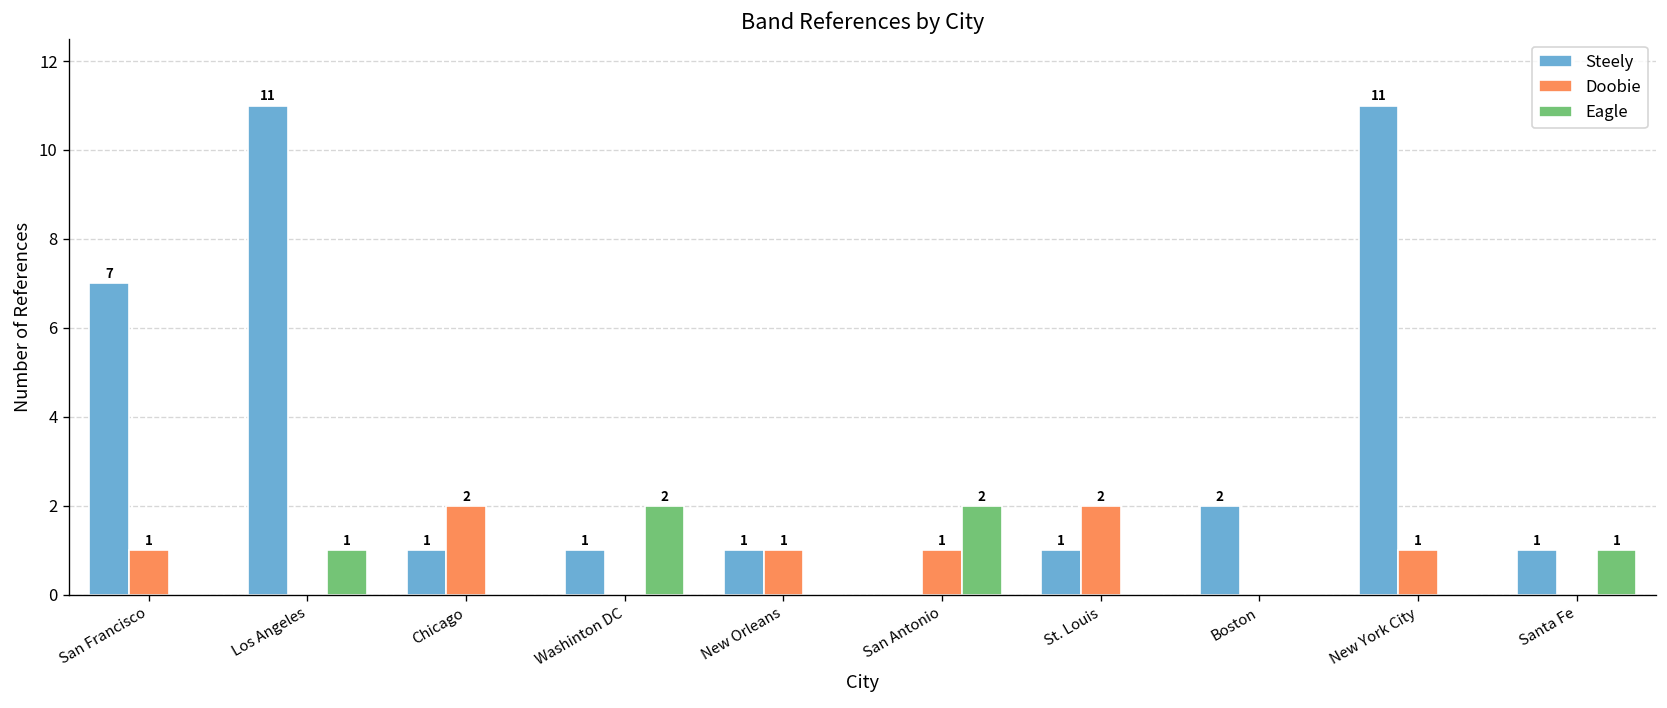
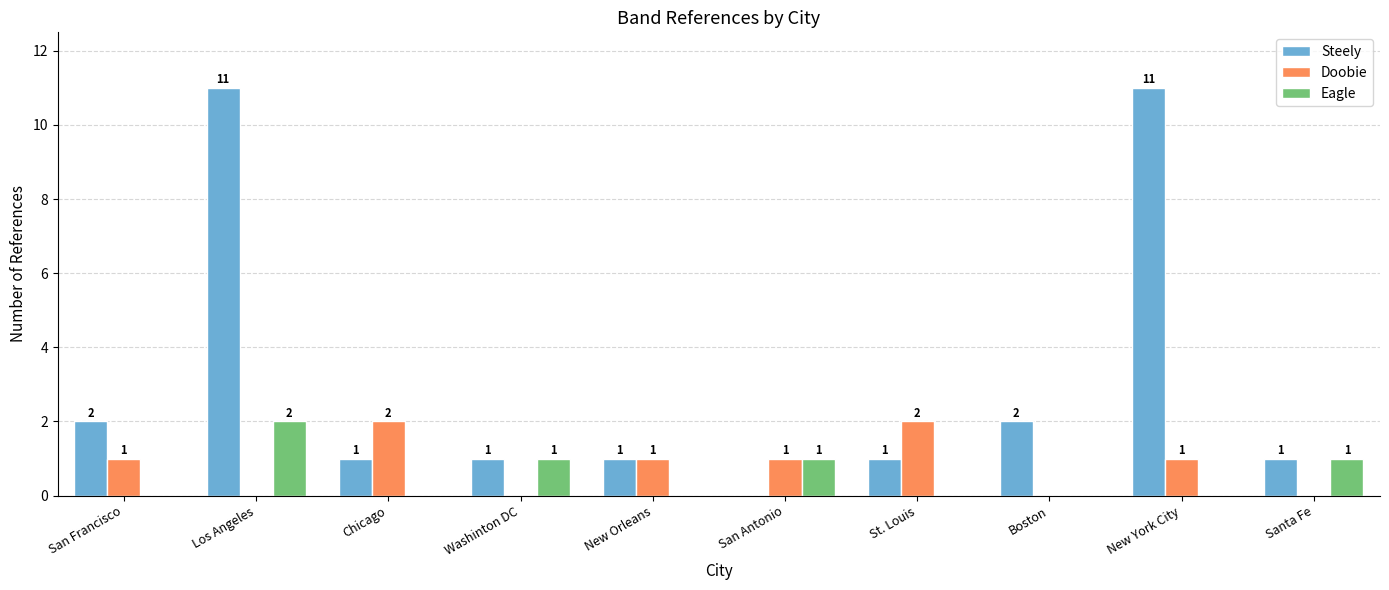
Steely, San Francisco: 7 -> 2
Eagle, Los Angeles: 1 -> 2
Eagle, Washinton DC: 2 -> 1
Eagle, San Antonio: 2 -> 1
